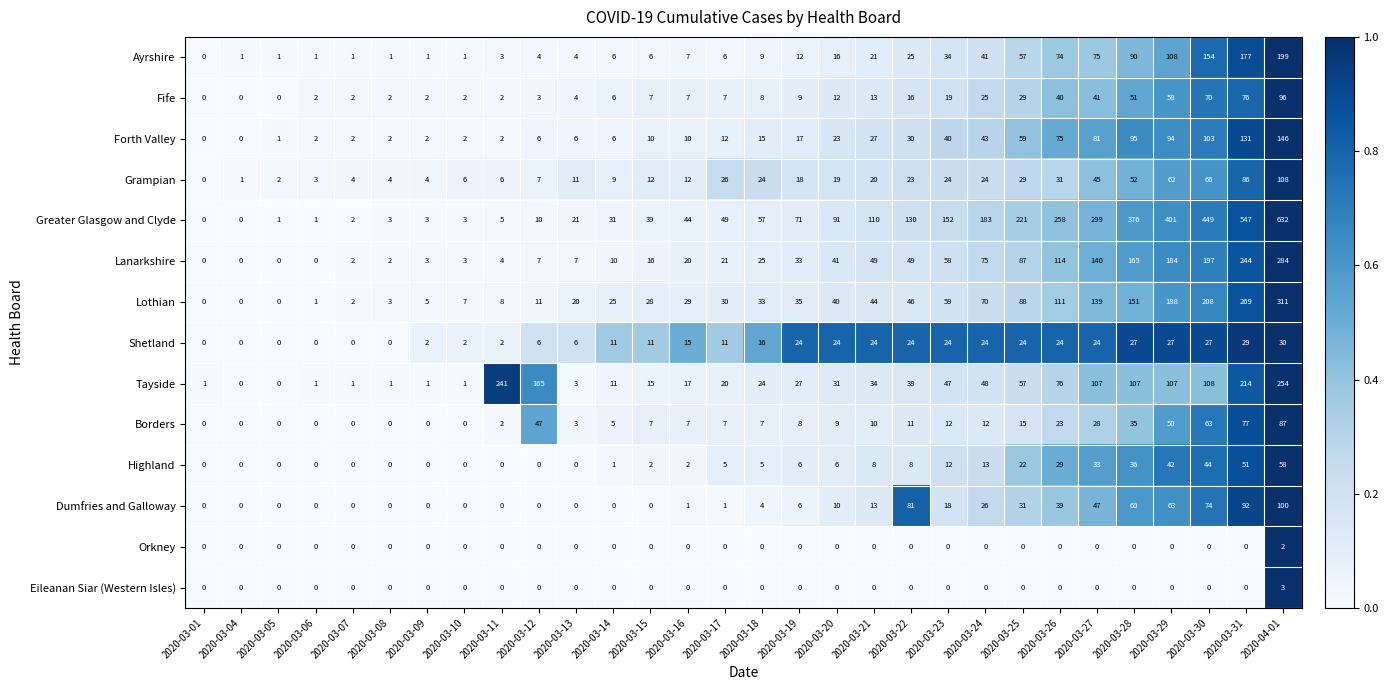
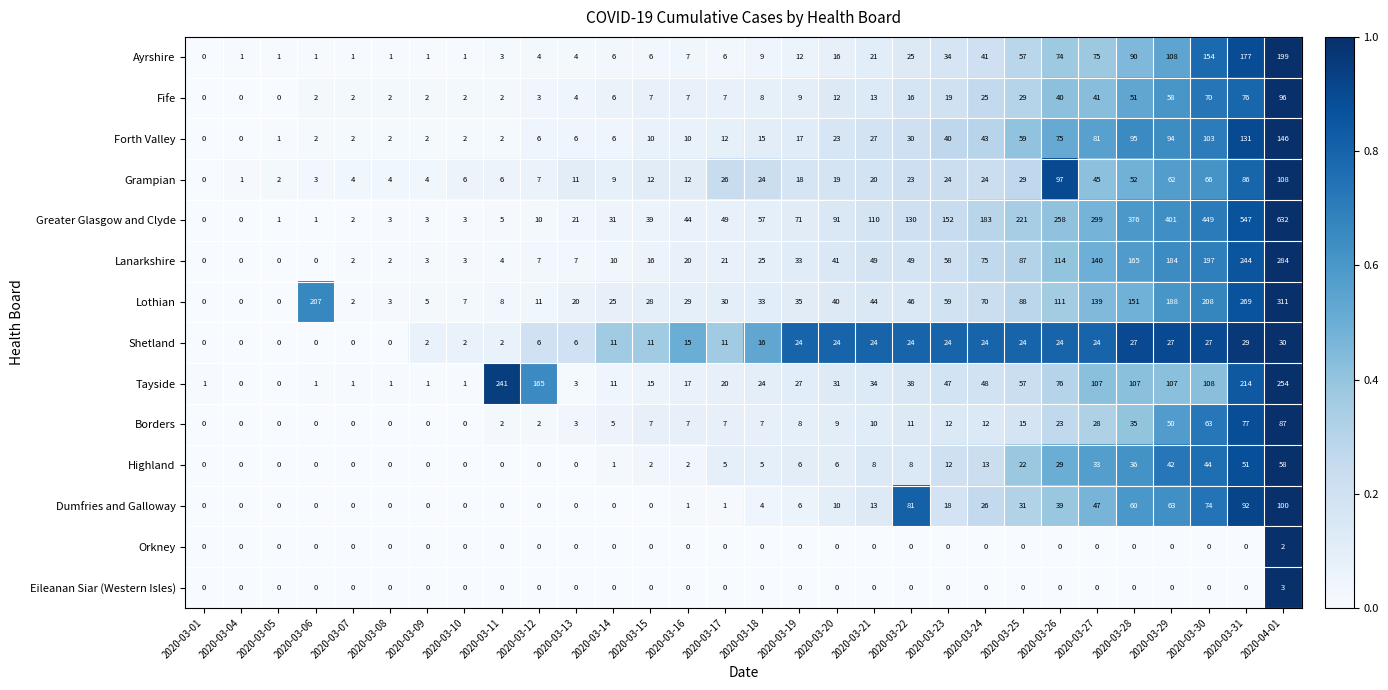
Grampian, 2020-03-26: 31 -> 97
Lothian, 2020-03-06: 1 -> 207
Borders, 2020-03-12: 47 -> 2
